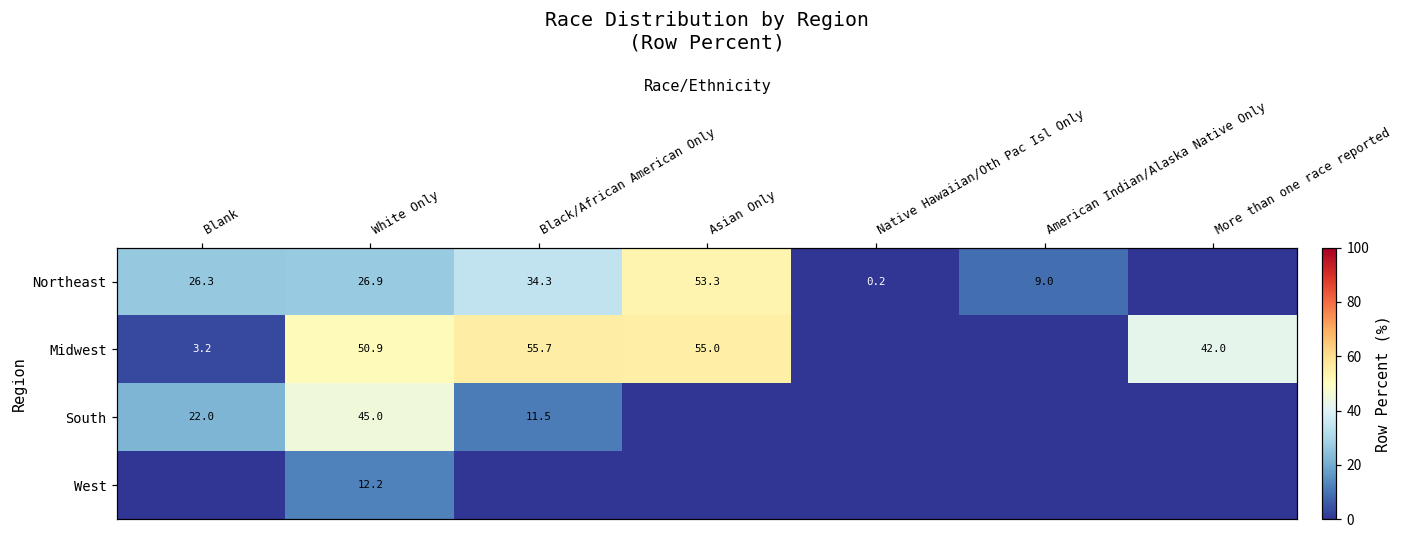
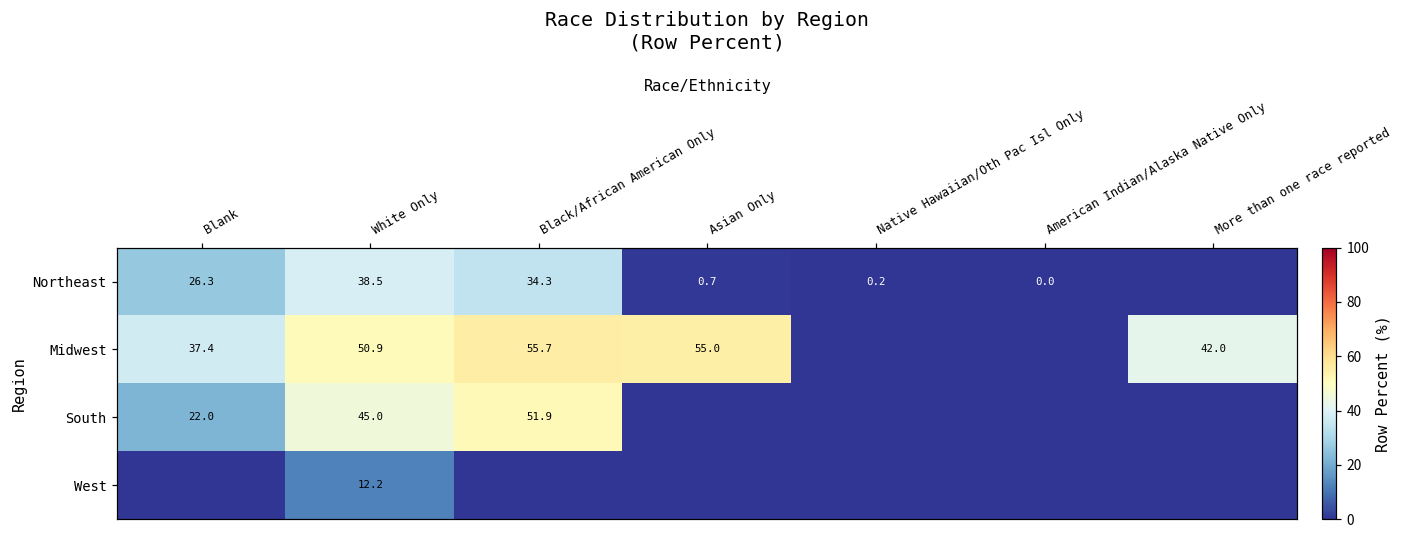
Northeast, White Only: 26.9 -> 38.5
Northeast, Asian Only: 53.3 -> 0.7
Northeast, American Indian/Alaska Native Only: 9.0 -> 0.0
Midwest, Blank: 3.2 -> 37.4
South, Black/African American Only: 11.5 -> 51.9
